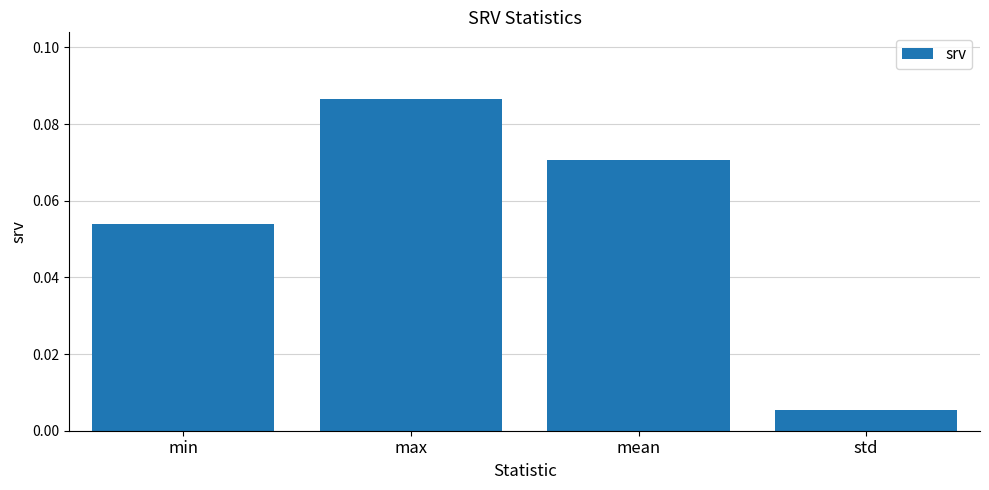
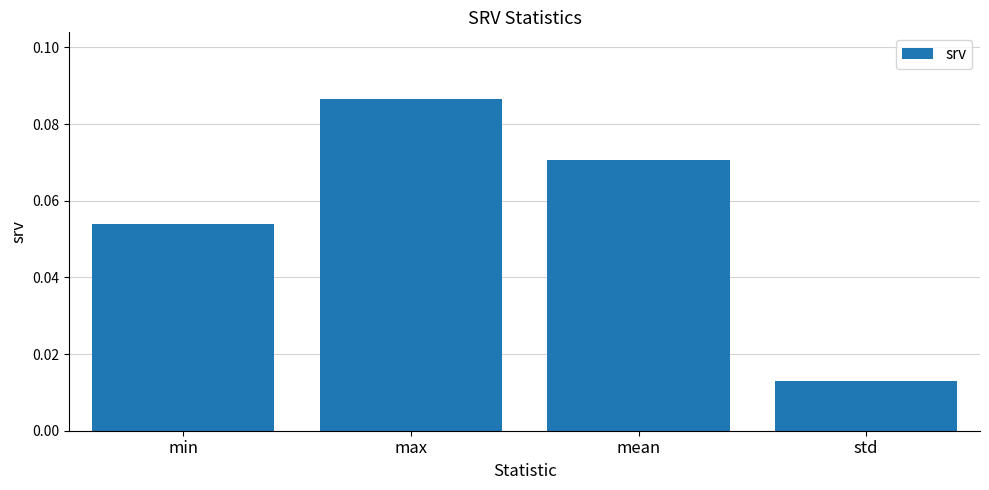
std: 0.005 -> 0.013
